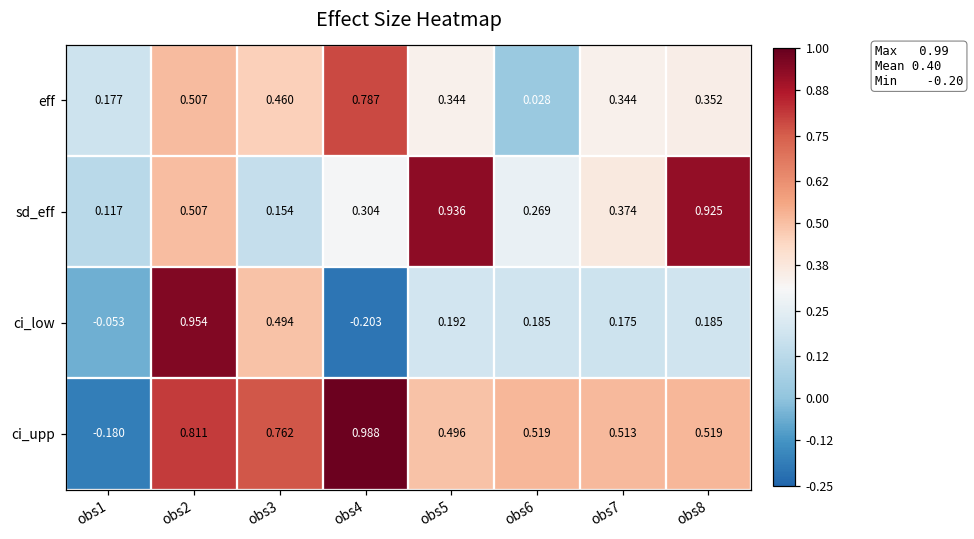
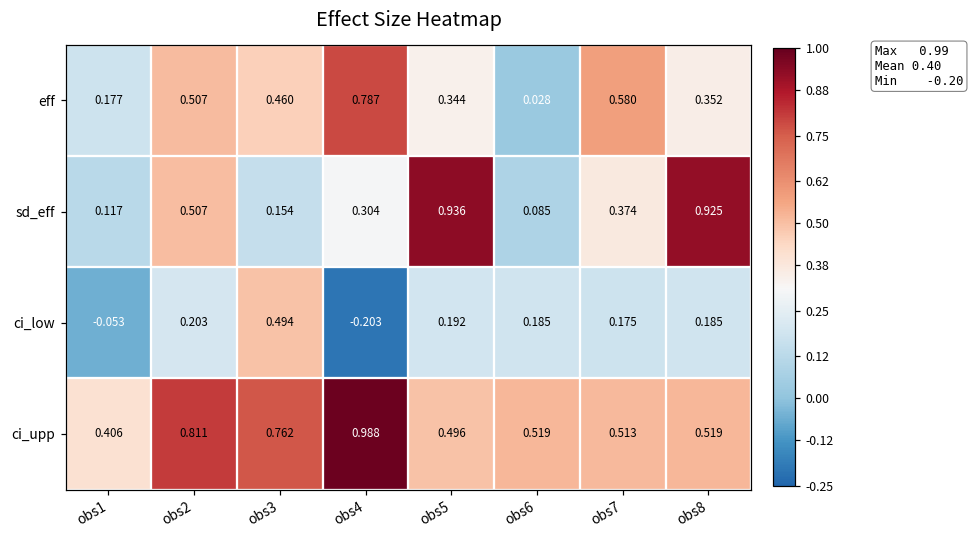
eff, obs7: 0.344 -> 0.580
sd_eff, obs6: 0.269 -> 0.085
ci_low, obs2: 0.954 -> 0.203
ci_upp, obs1: -0.180 -> 0.406
